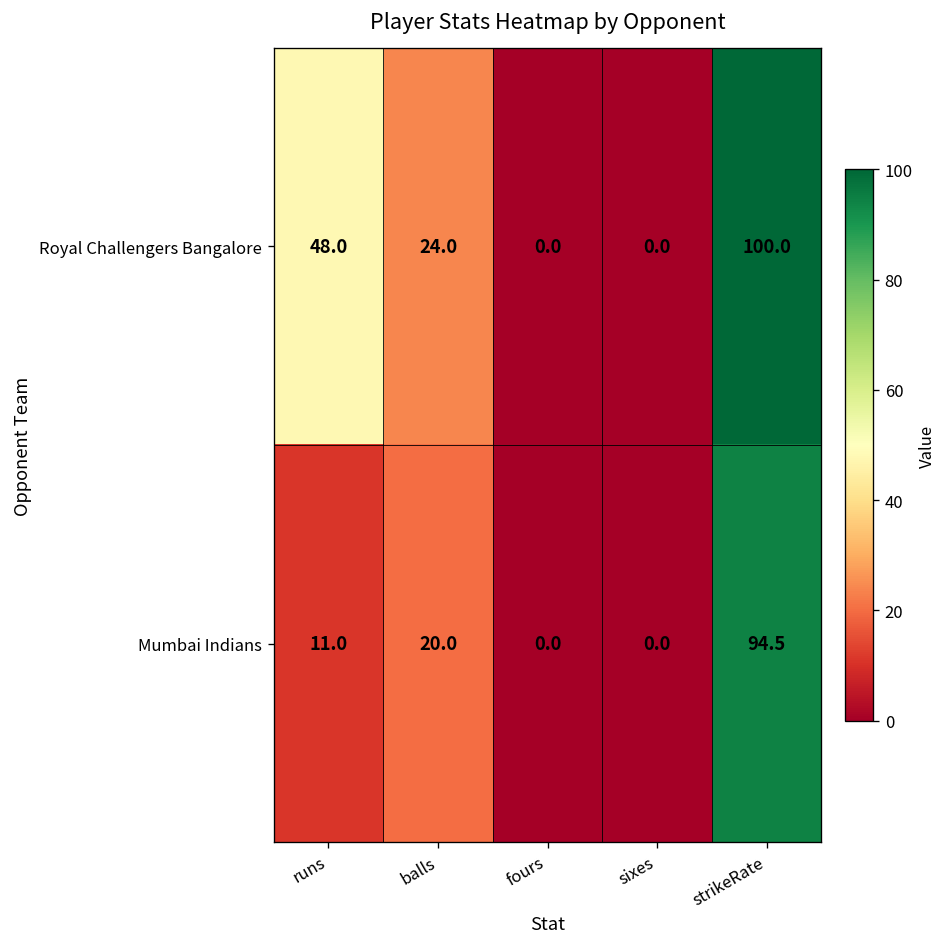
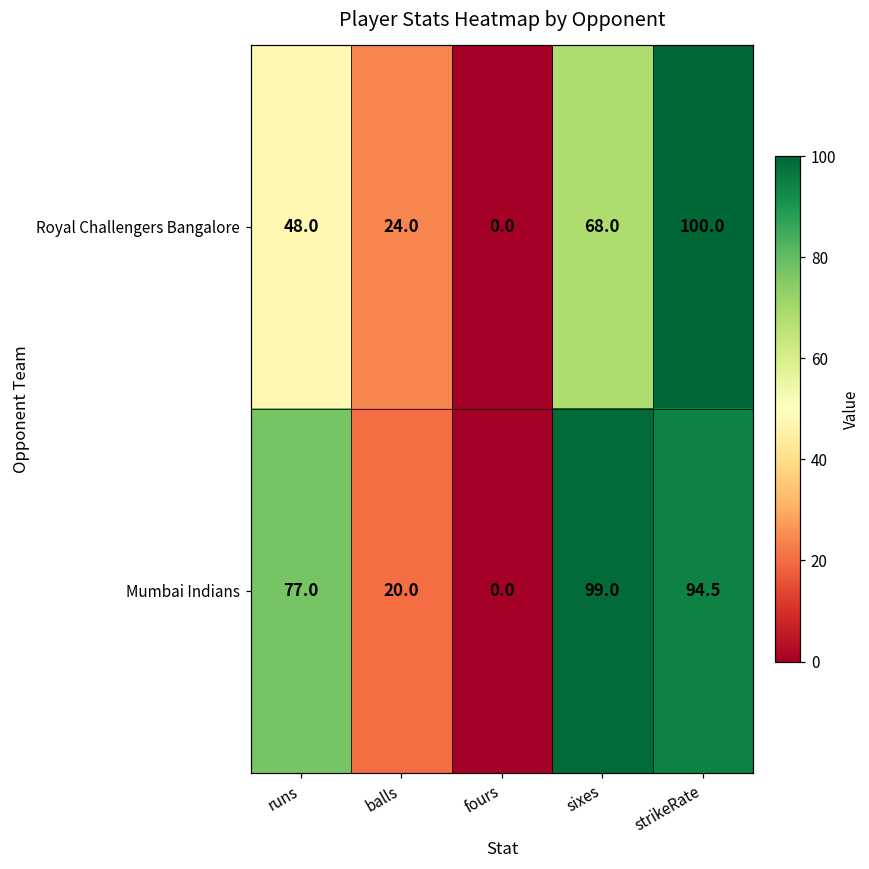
Royal Challengers Bangalore, sixes: 0.0 -> 68.0
Mumbai Indians, runs: 11.0 -> 77.0
Mumbai Indians, sixes: 0.0 -> 99.0
